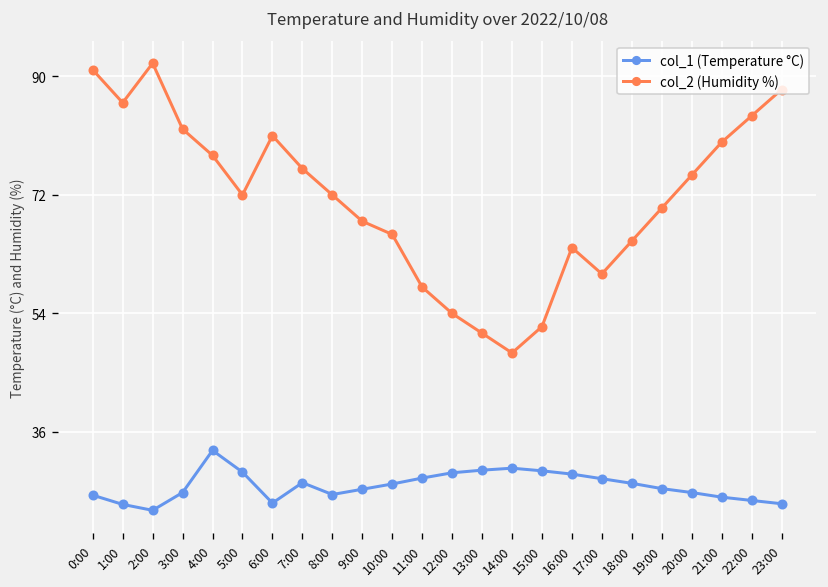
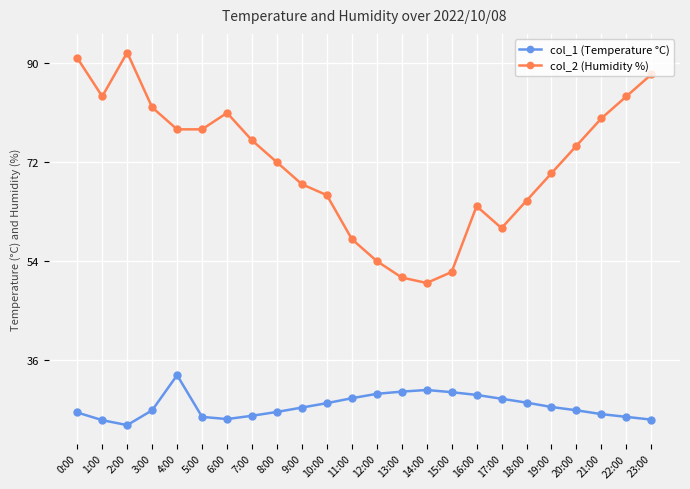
col_2 (Humidity %), 1:00: 86 -> 84
col_1 (Temperature °C), 5:00: 30 -> 26
col_2 (Humidity %), 5:00: 72 -> 78
col_1 (Temperature °C), 7:00: 28 -> 26
col_2 (Humidity %), 14:00: 48 -> 50
